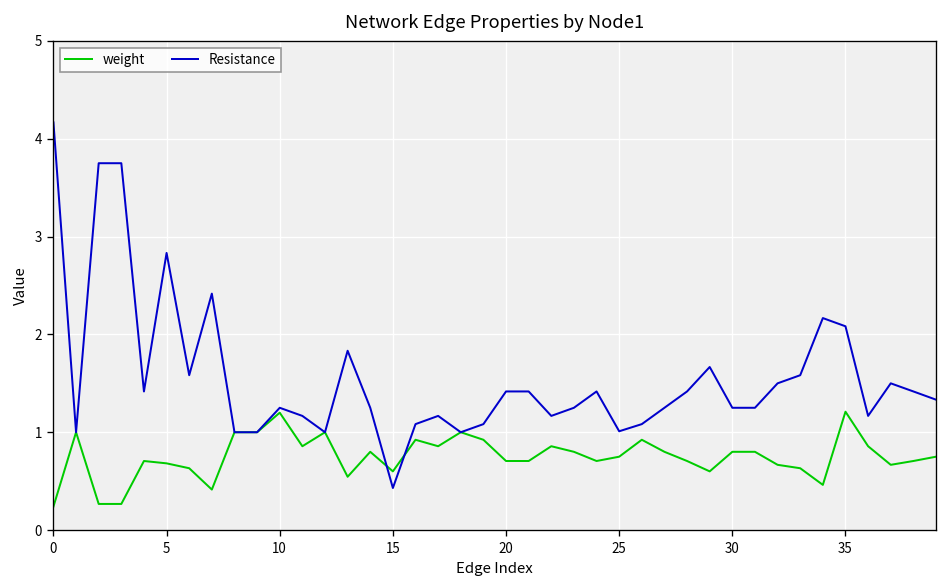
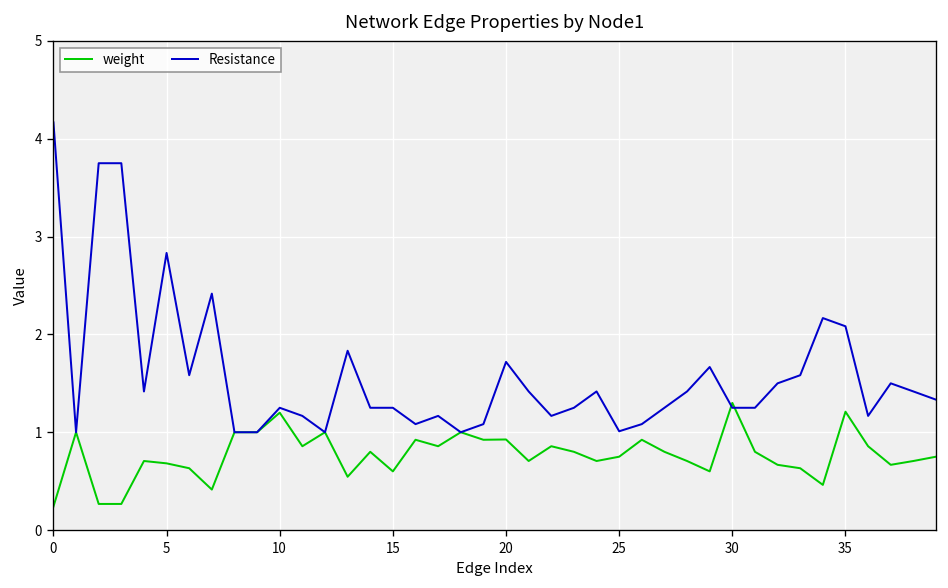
Resistance, 15: 0.4 -> 1.3
weight, 20: 0.7 -> 0.9
Resistance, 20: 1.4 -> 1.7
weight, 30: 0.8 -> 1.3
